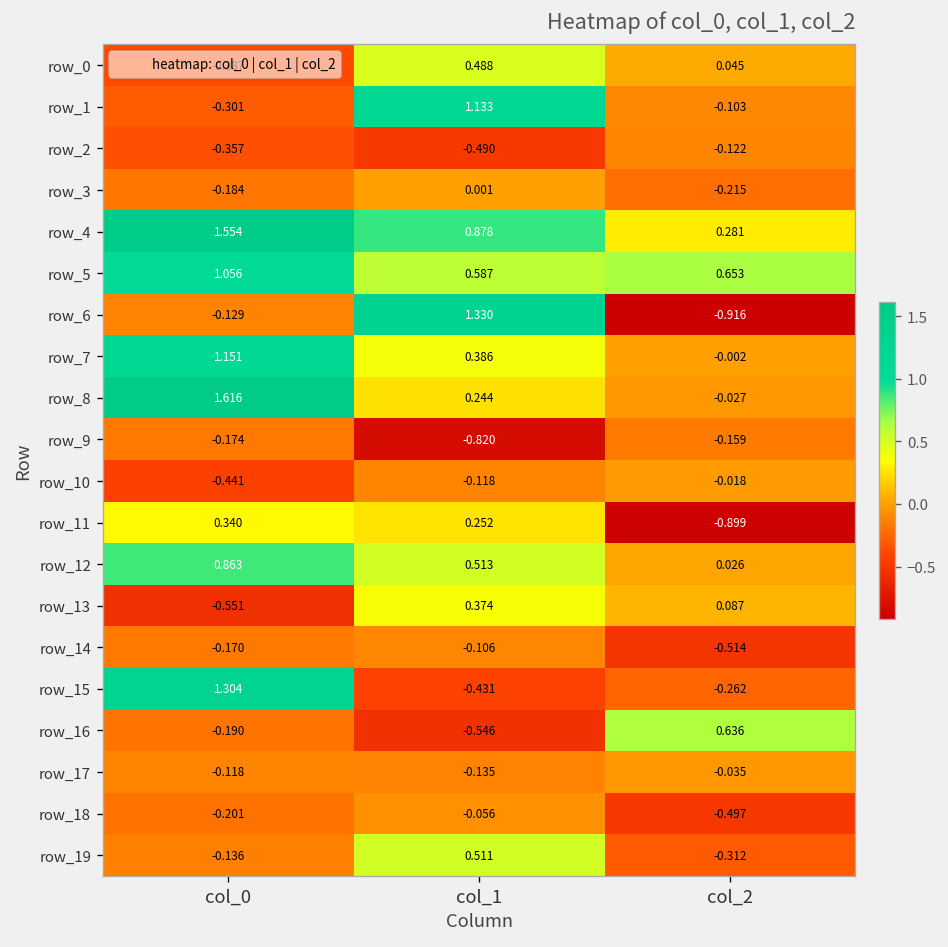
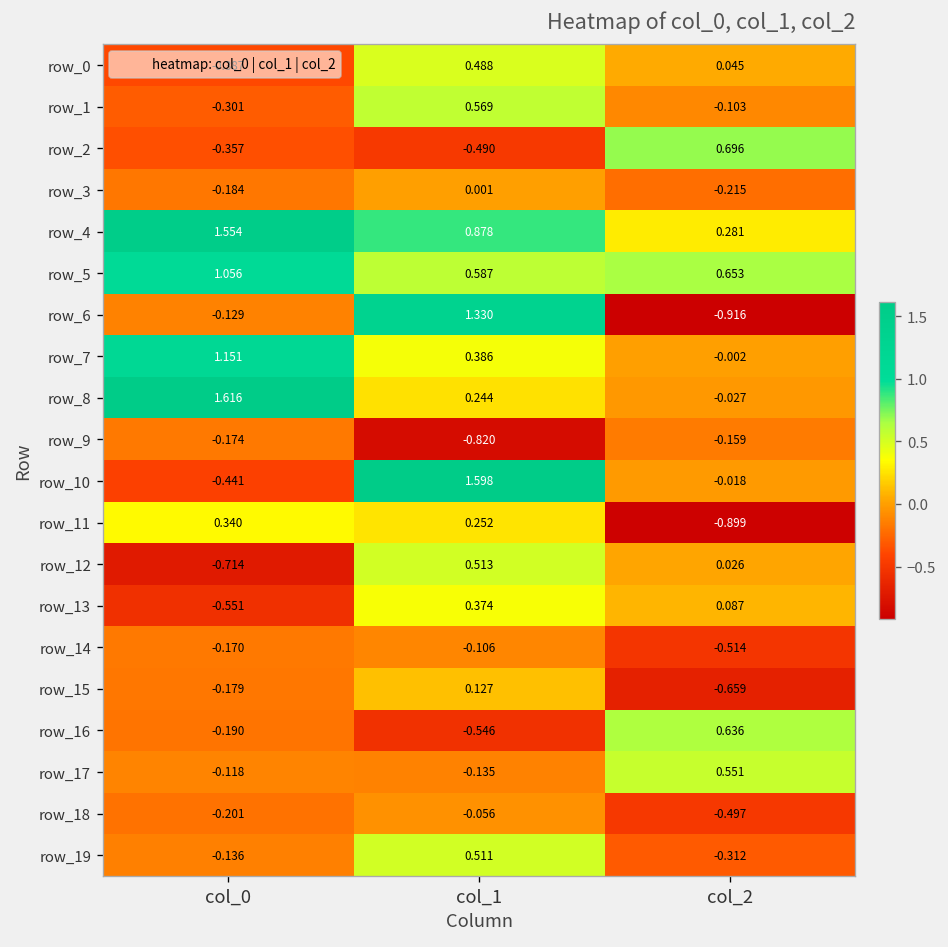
row_1, col_1: 1.133 -> 0.569
row_2, col_2: -0.122 -> 0.696
row_10, col_1: -0.118 -> 1.598
row_12, col_0: 0.863 -> -0.714
row_15, col_0: 1.304 -> -0.179
row_15, col_1: -0.431 -> 0.127
row_15, col_2: -0.262 -> -0.659
row_17, col_2: -0.035 -> 0.551
